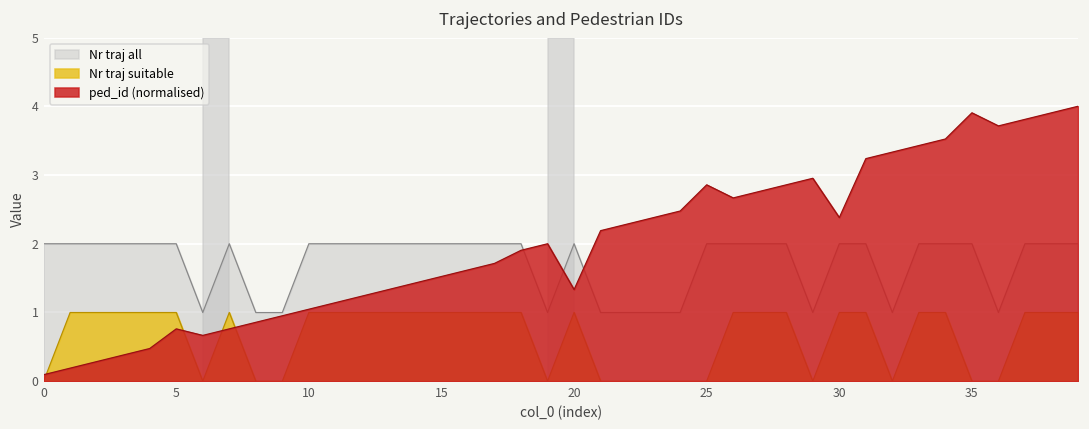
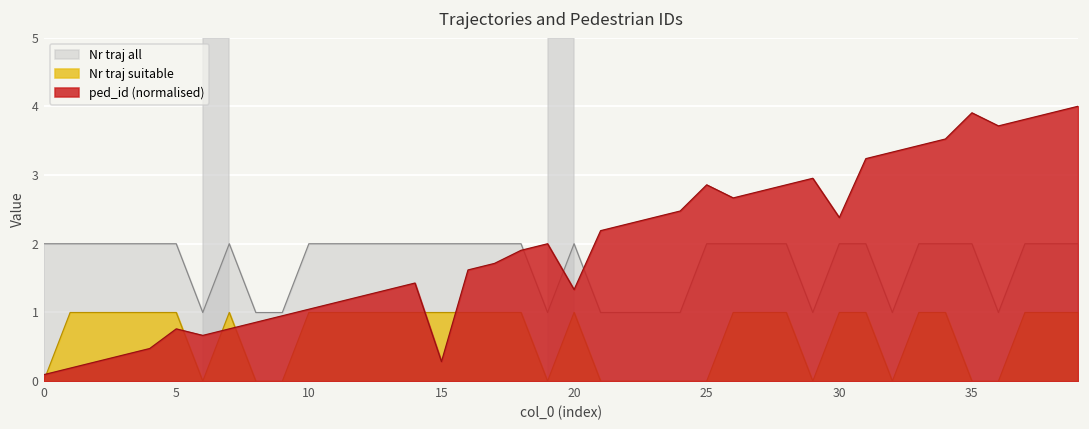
ped_id (normalised), 15: 1.5 -> 0.3
